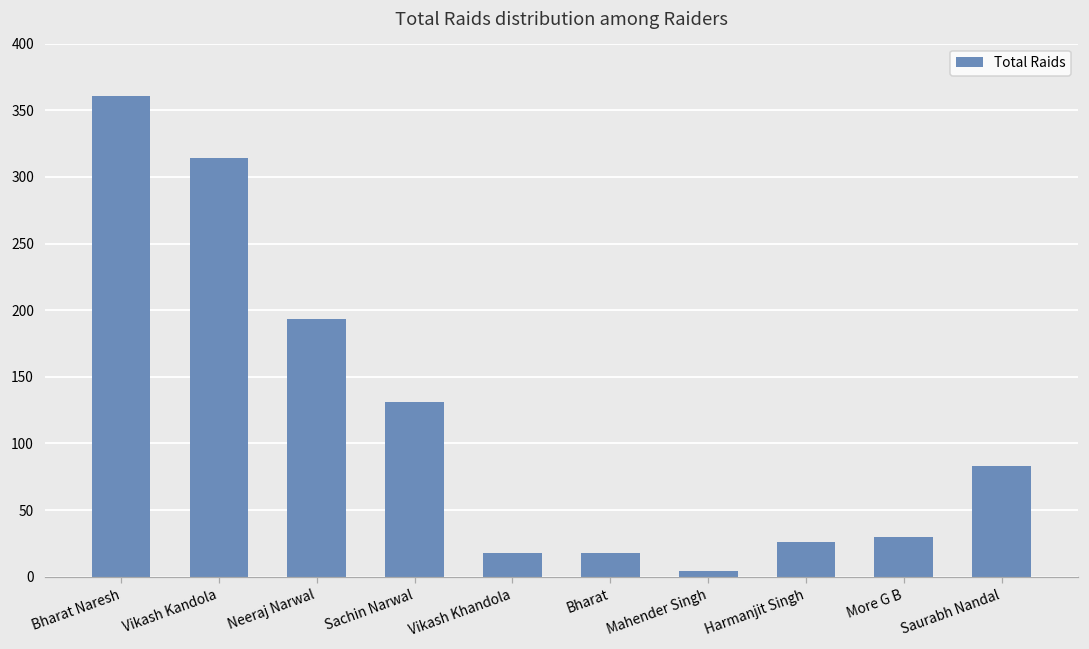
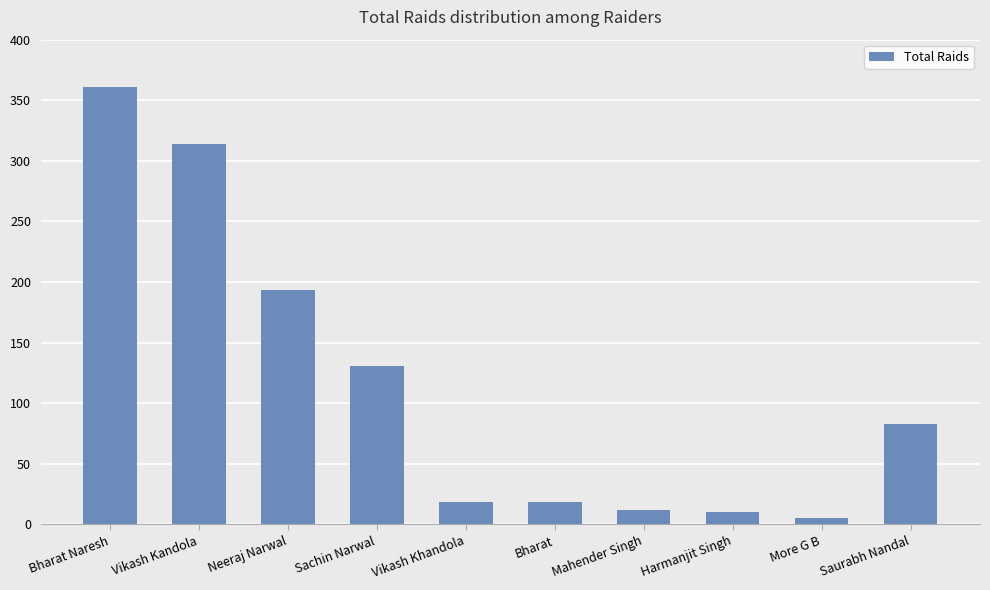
Mahender Singh: 4 -> 12
Harmanjit Singh: 26 -> 10
More G B: 30 -> 5
